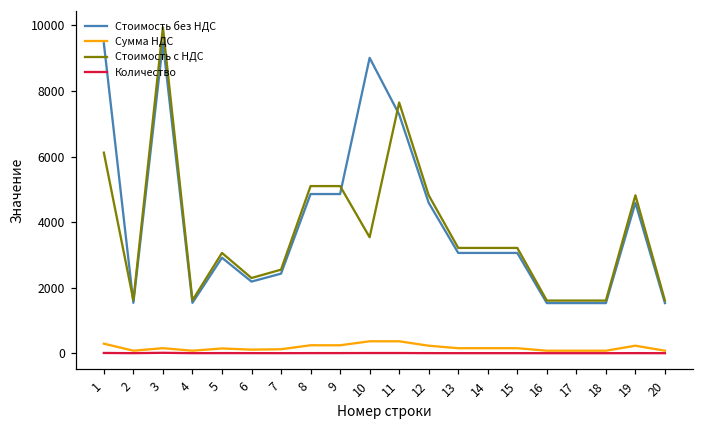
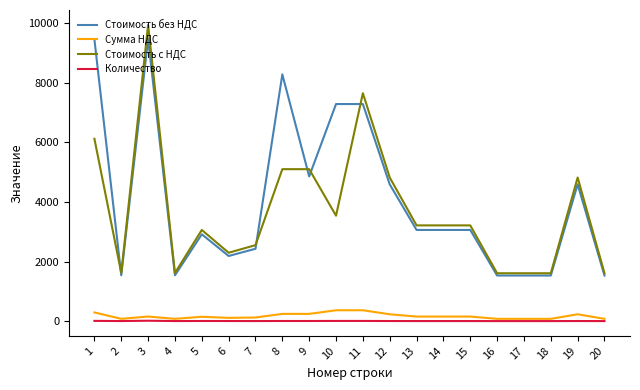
Стоимость без НДС, 8: 4900 -> 8300
Стоимость без НДС, 10: 9000 -> 7300
